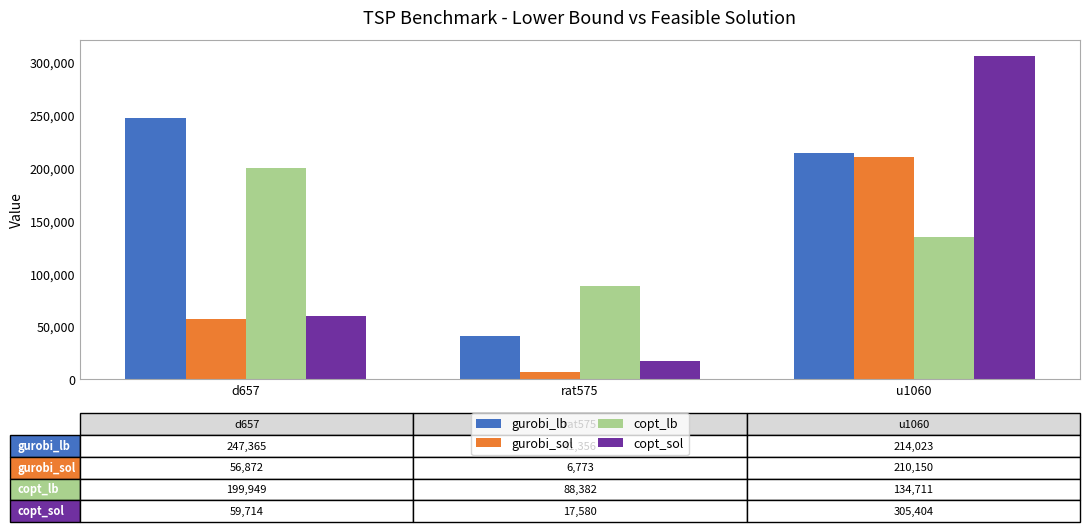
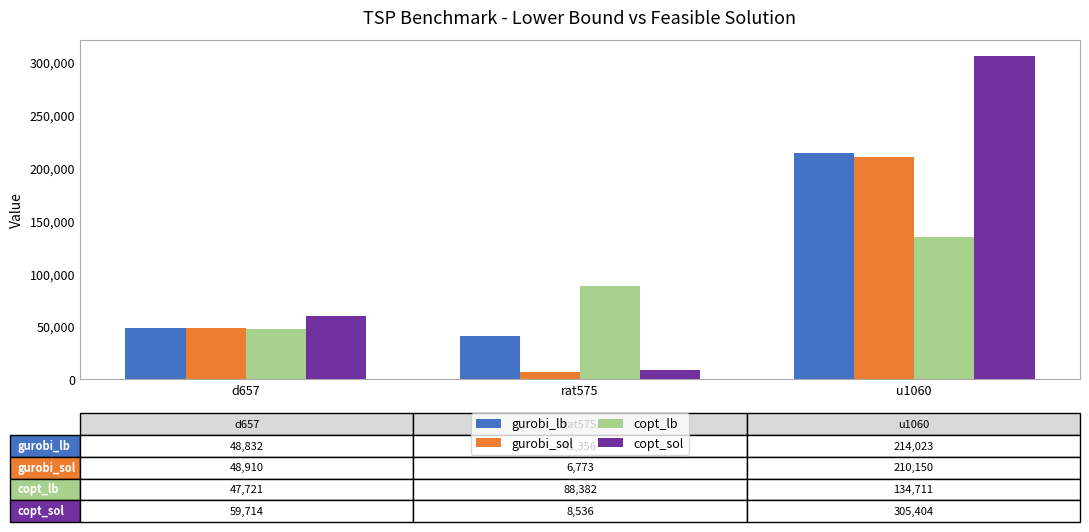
gurobi_lb, d657: 247,365 -> 48,832
gurobi_sol, d657: 56,872 -> 48,910
copt_lb, d657: 199,949 -> 47,721
copt_sol, rat575: 17,580 -> 8,536
